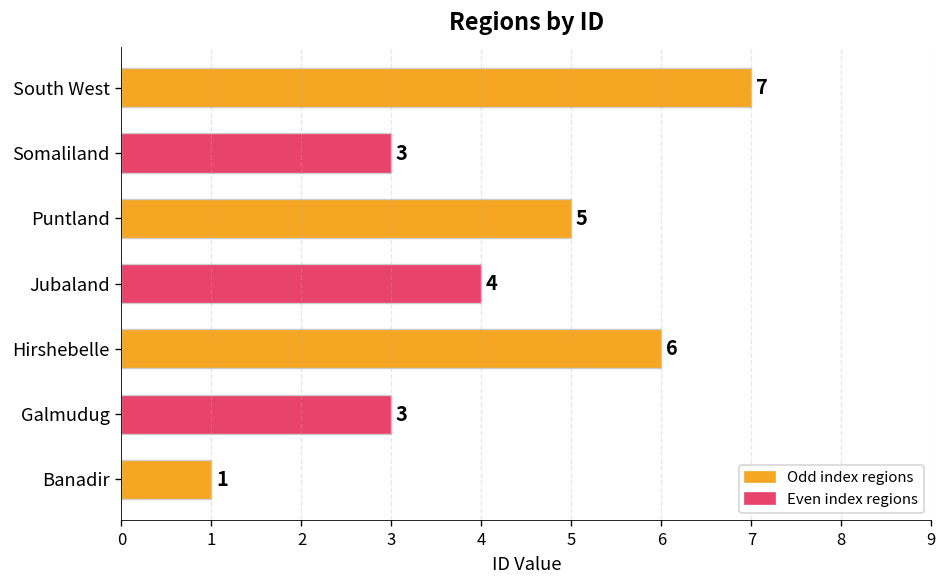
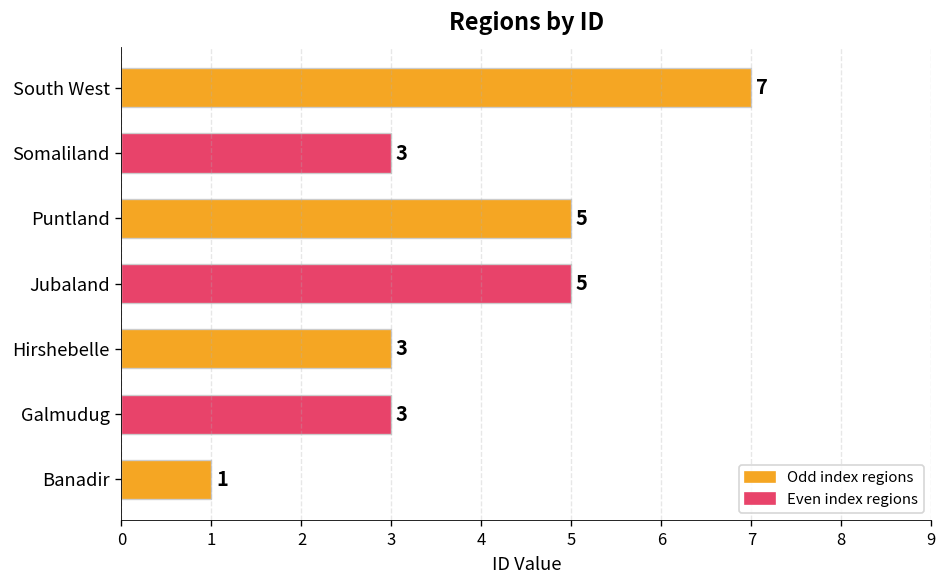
Jubaland: 4 -> 5
Hirshebelle: 6 -> 3
